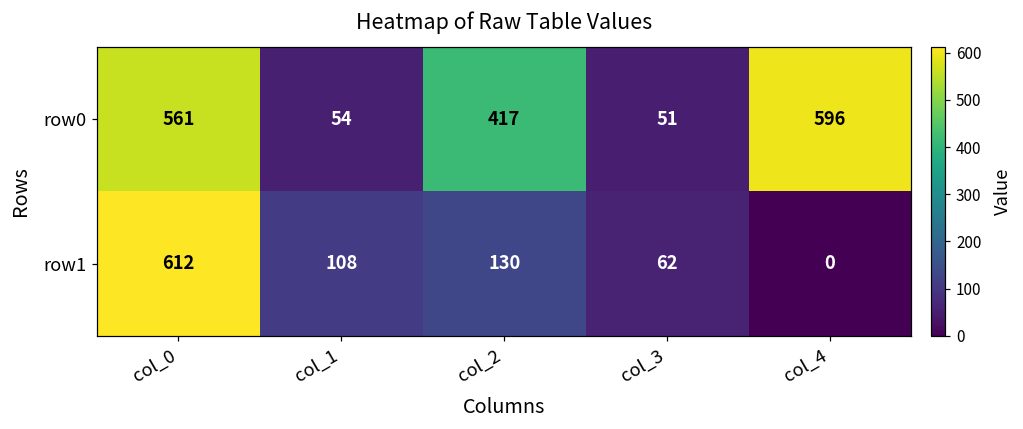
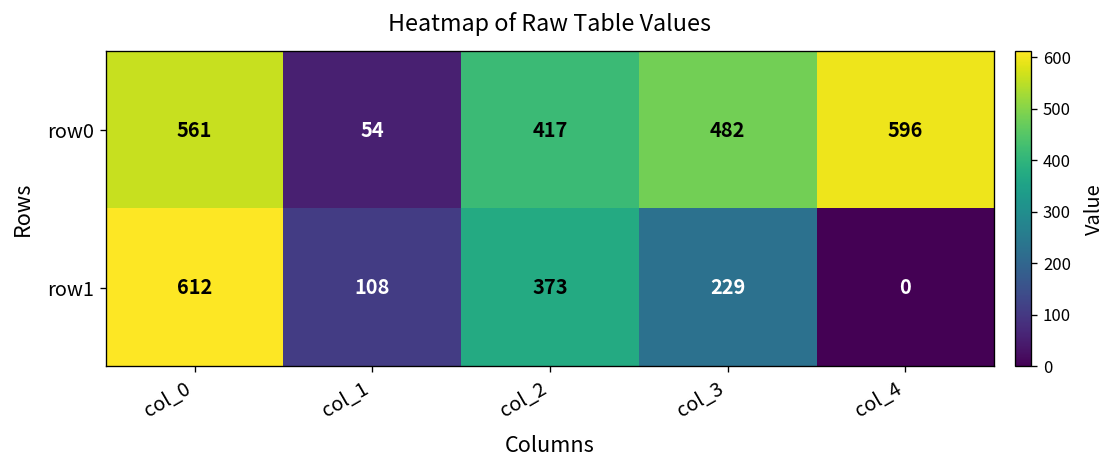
row0, col_3: 51 -> 482
row1, col_2: 130 -> 373
row1, col_3: 62 -> 229
